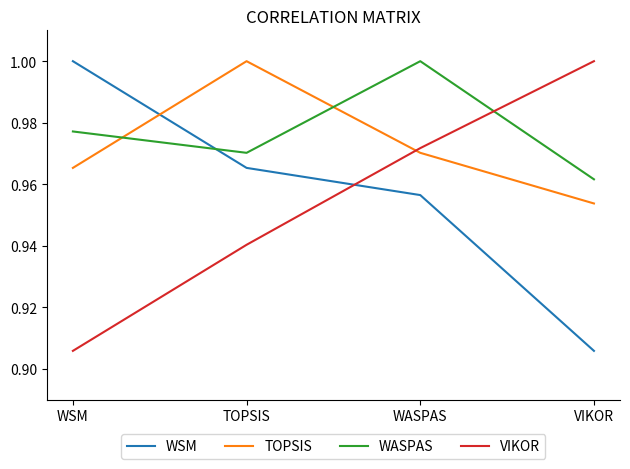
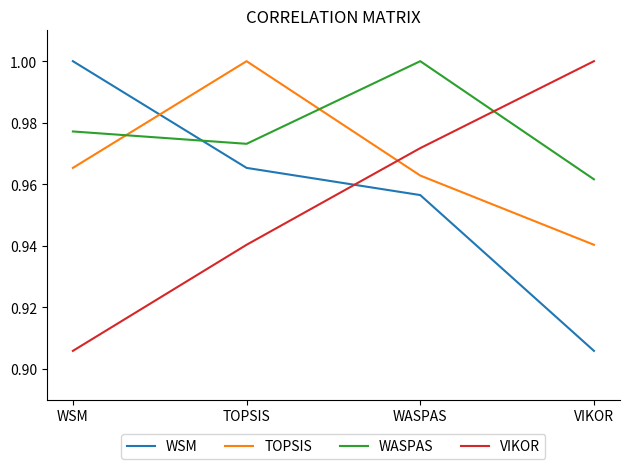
WASPAS, TOPSIS: 0.970 -> 0.973
TOPSIS, WASPAS: 0.970 -> 0.963
TOPSIS, VIKOR: 0.954 -> 0.940
